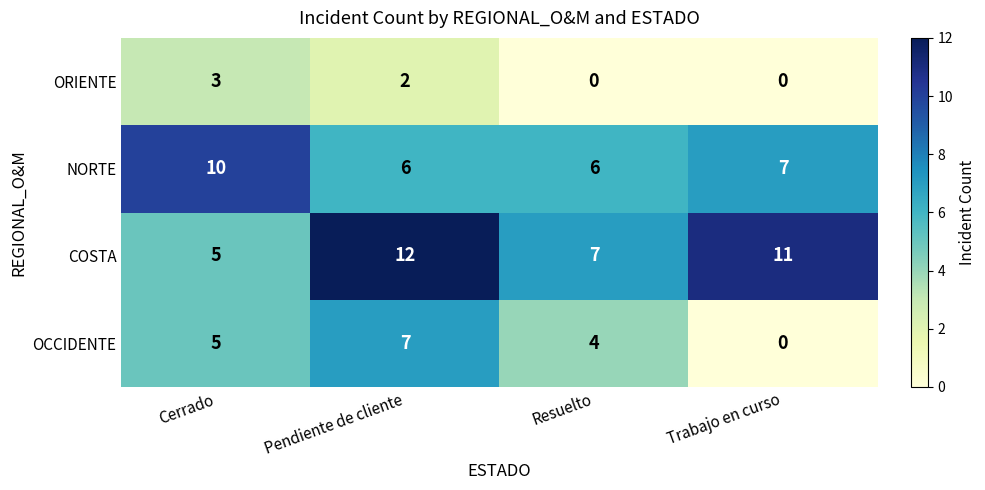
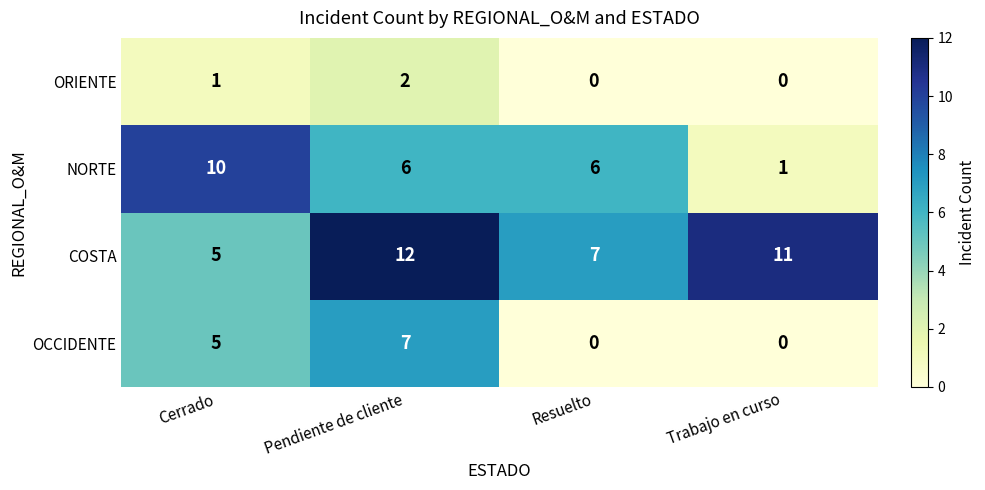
ORIENTE, Cerrado: 3 -> 1
NORTE, Trabajo en curso: 7 -> 1
OCCIDENTE, Resuelto: 4 -> 0
